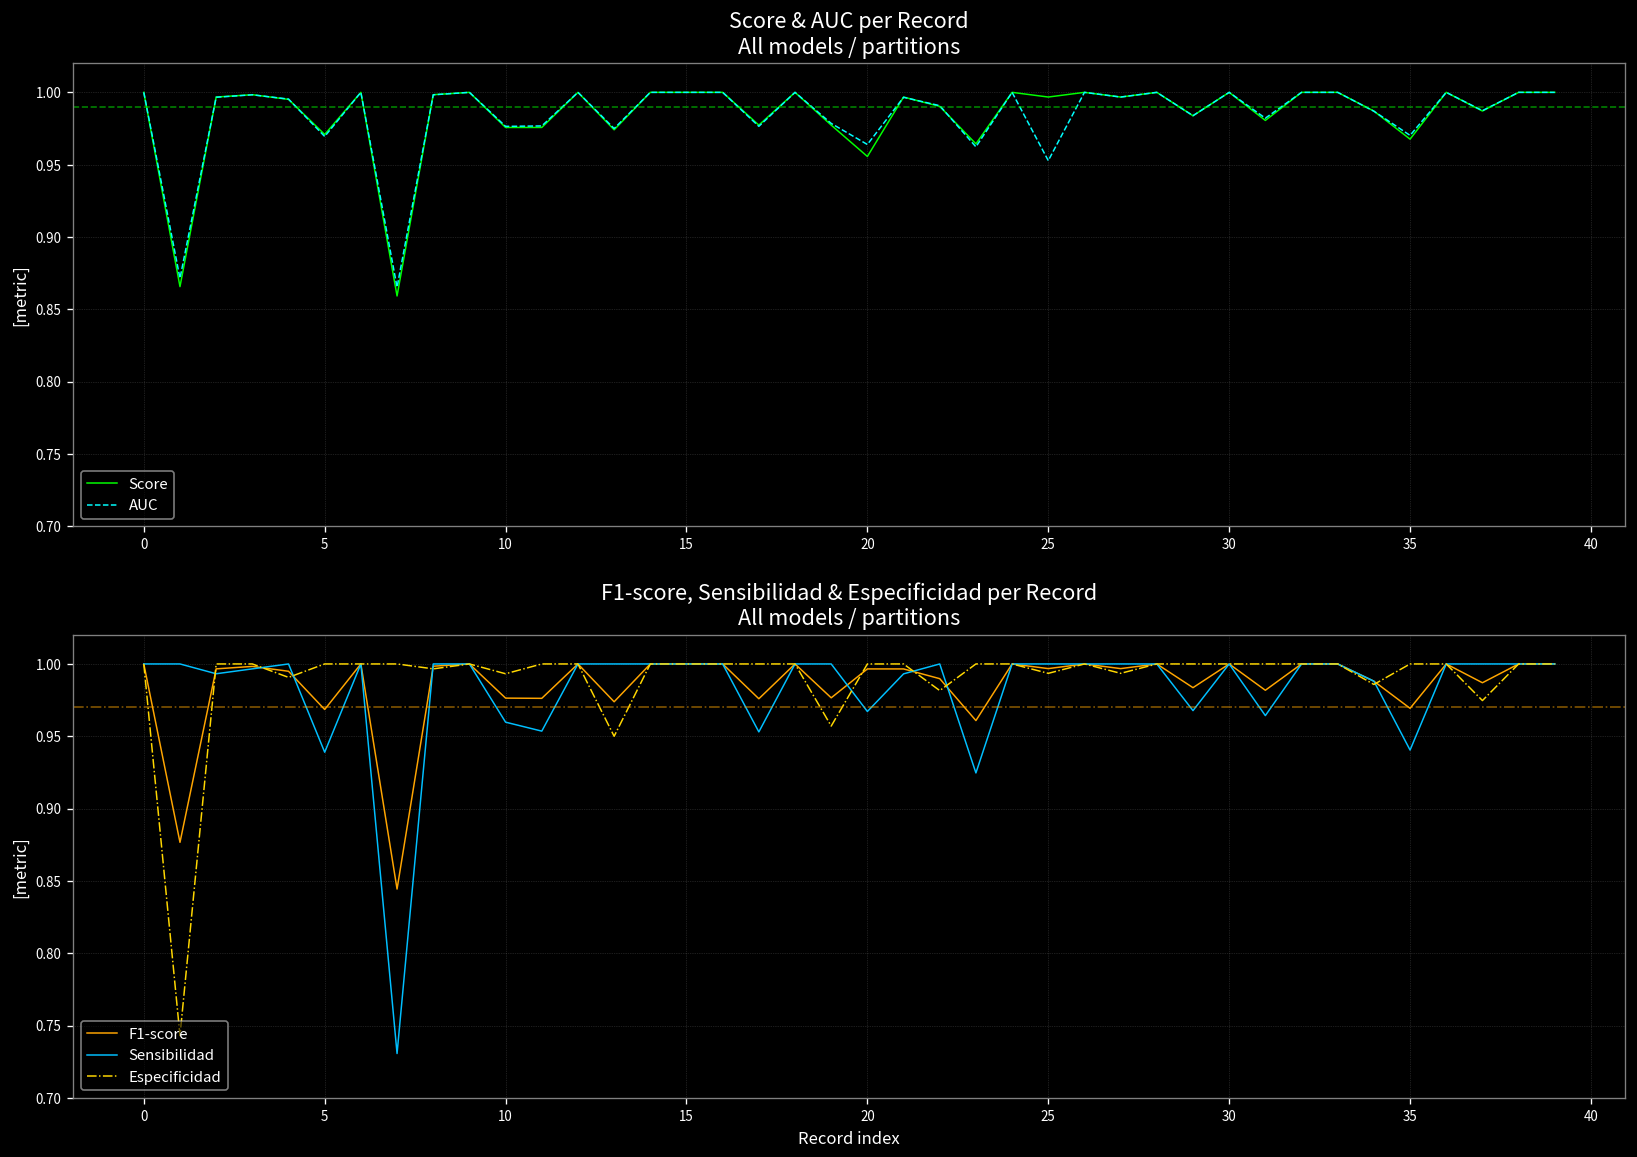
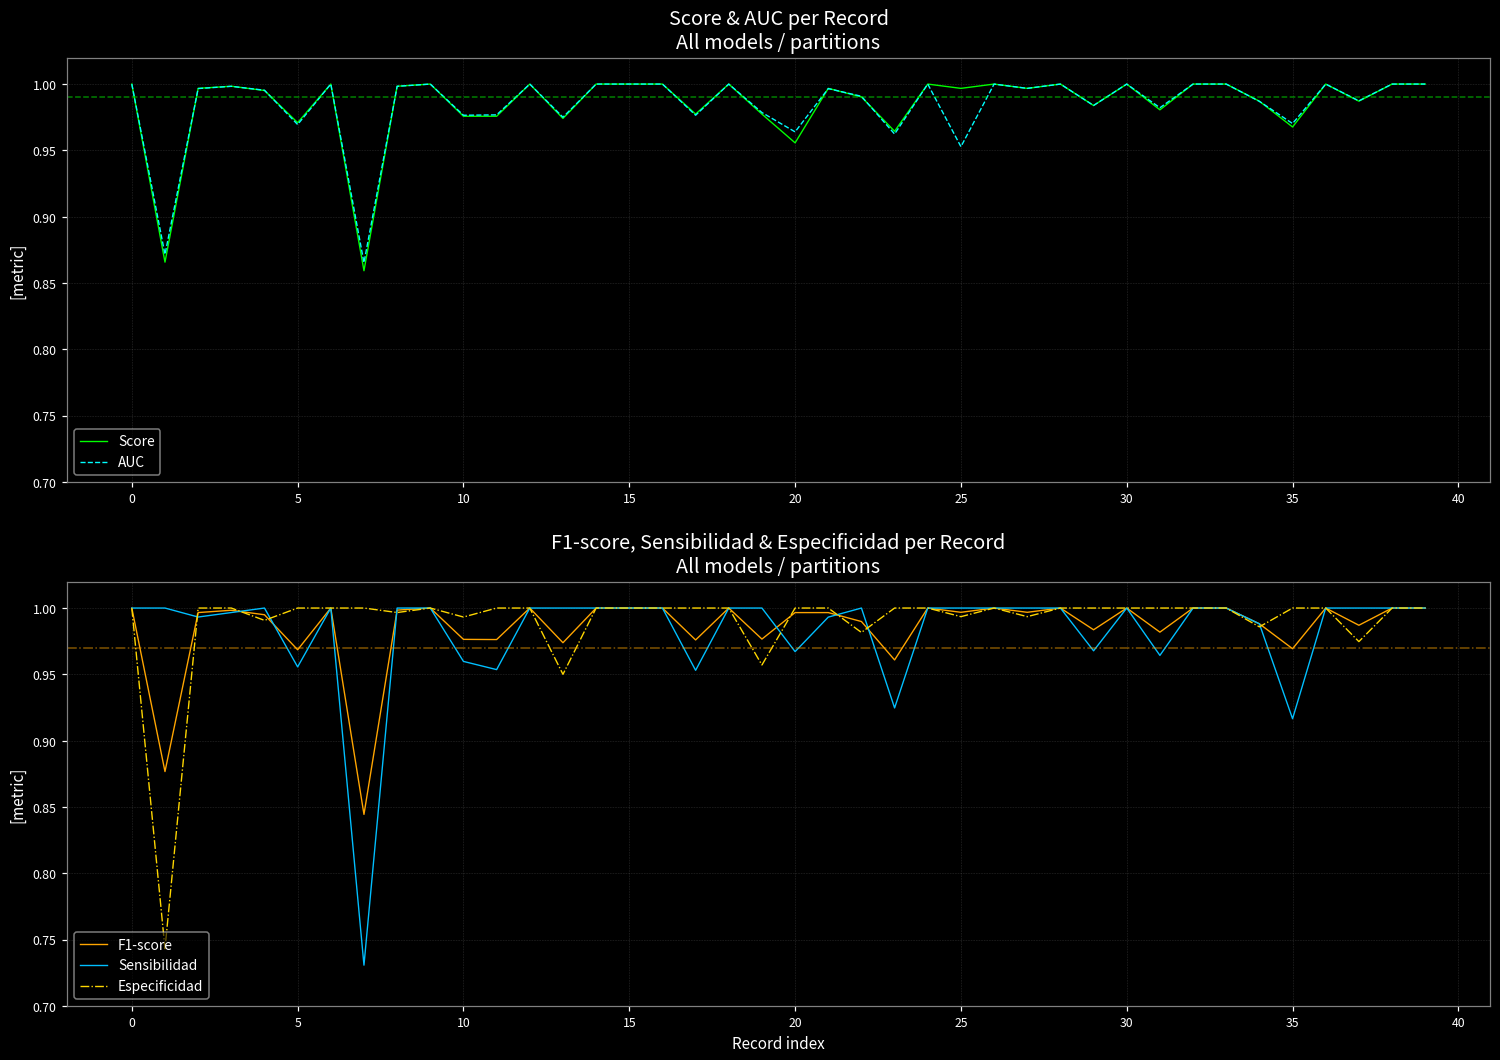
F1-score, Sensibilidad & Especificidad per Record All models / partitions, Sensibilidad, 5: 0.939 -> 0.956
F1-score, Sensibilidad & Especificidad per Record All models / partitions, Sensibilidad, 35: 0.940 -> 0.917
